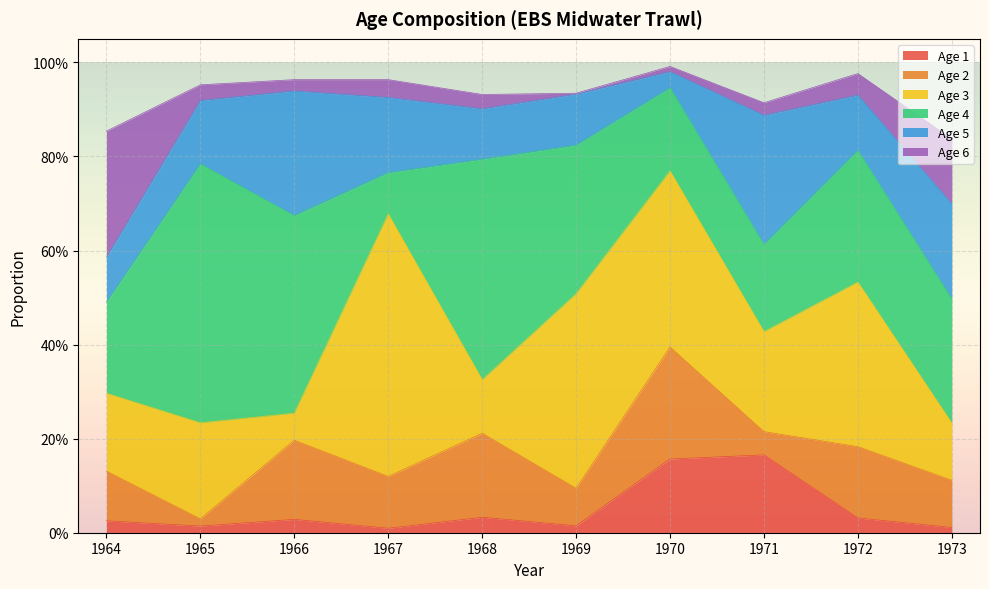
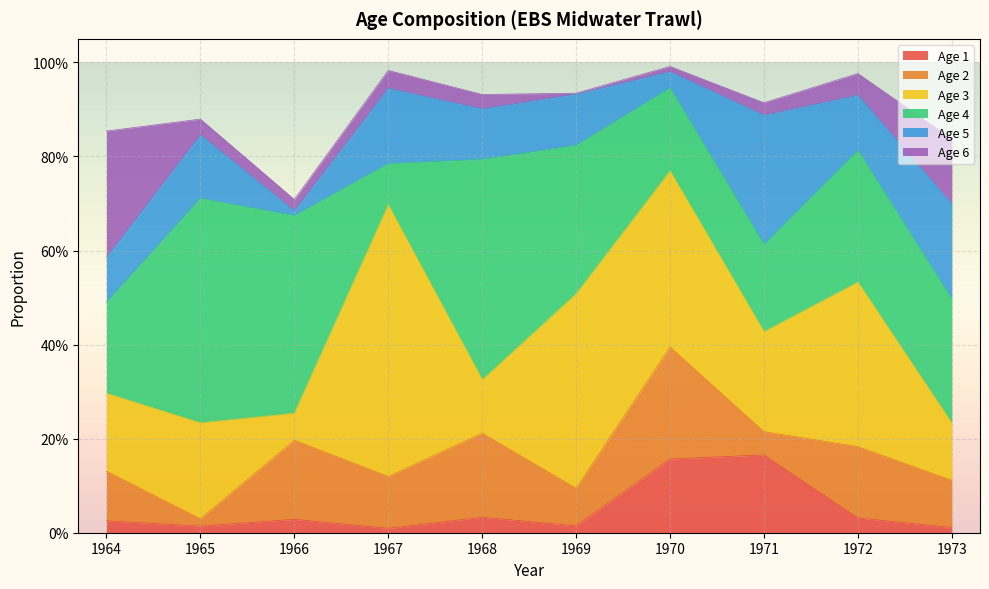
Age 4, 1965: 55% -> 48%
Age 5, 1966: 26% -> 1%
Age 3, 1967: 56% -> 58%
